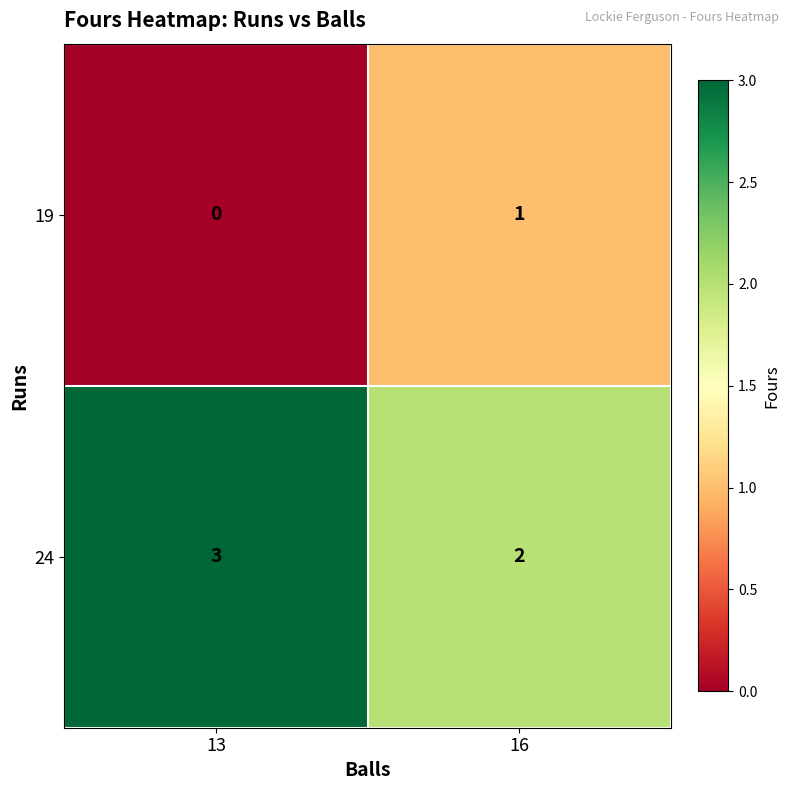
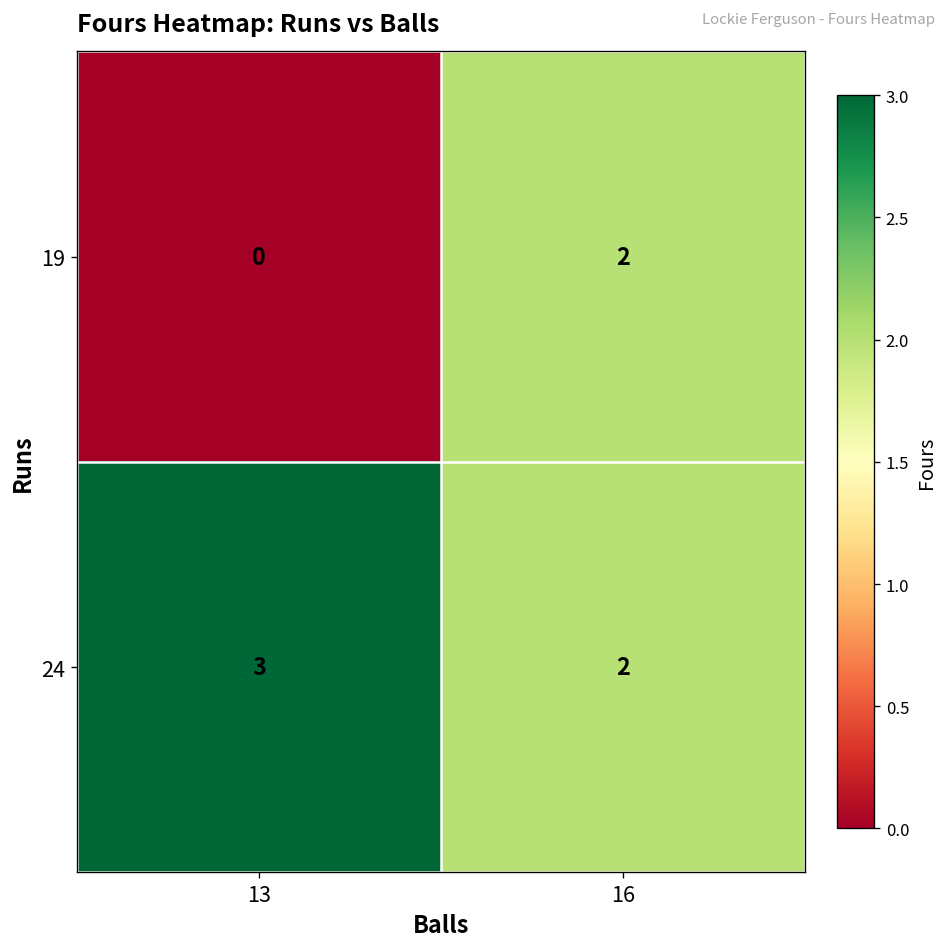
19, 16: 1 -> 2
